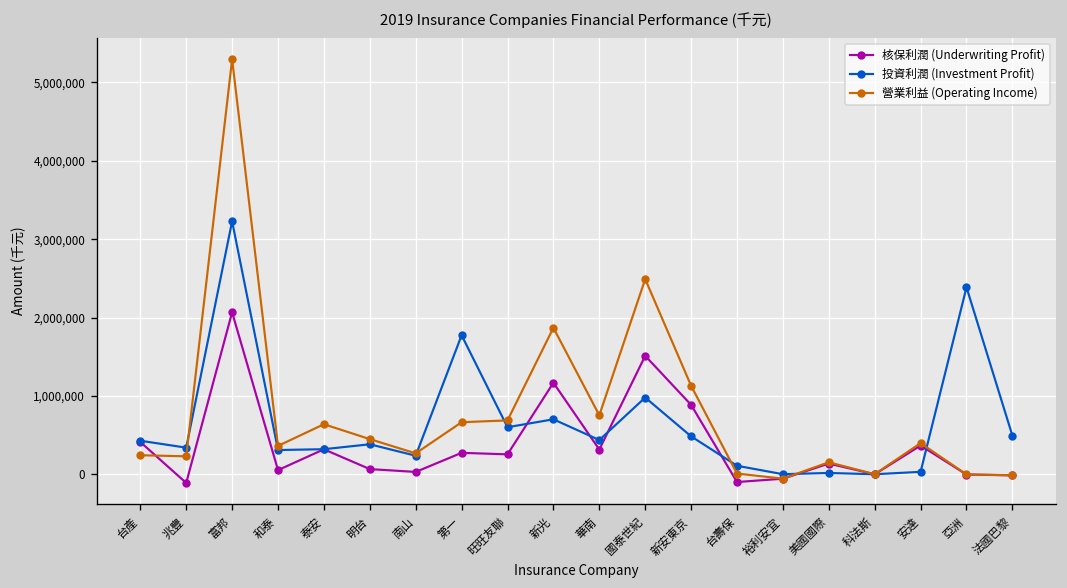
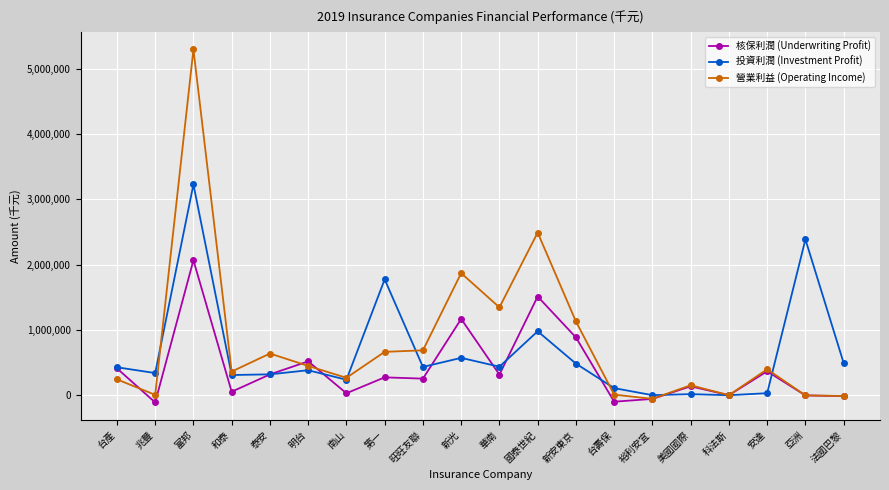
營業利益 (Operating Income), 兆豐: 200,000 -> 0
核保利潤 (Underwriting Profit), 明台: 100,000 -> 500,000
投資利潤 (Investment Profit), 旺旺友聯: 600,000 -> 400,000
投資利潤 (Investment Profit), 新光: 700,000 -> 600,000
營業利益 (Operating Income), 華南: 800,000 -> 1,300,000
